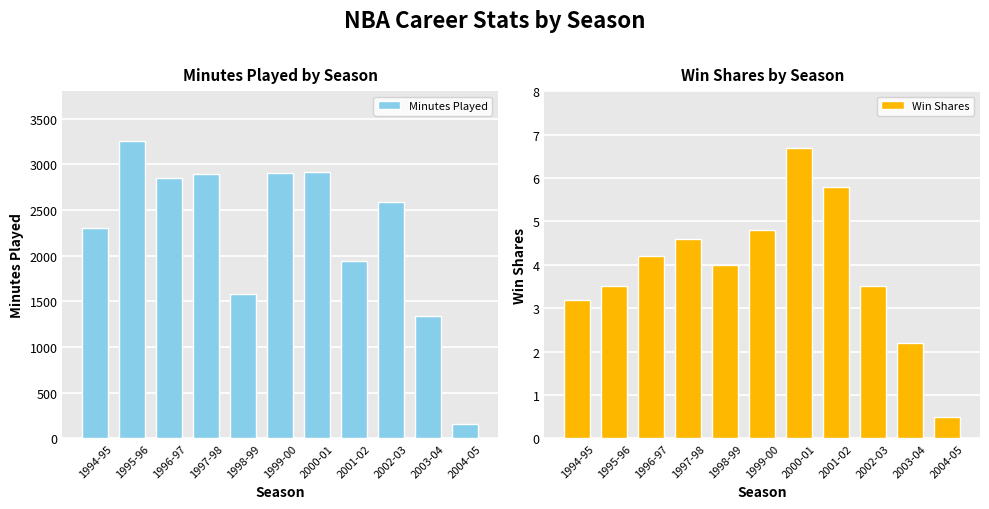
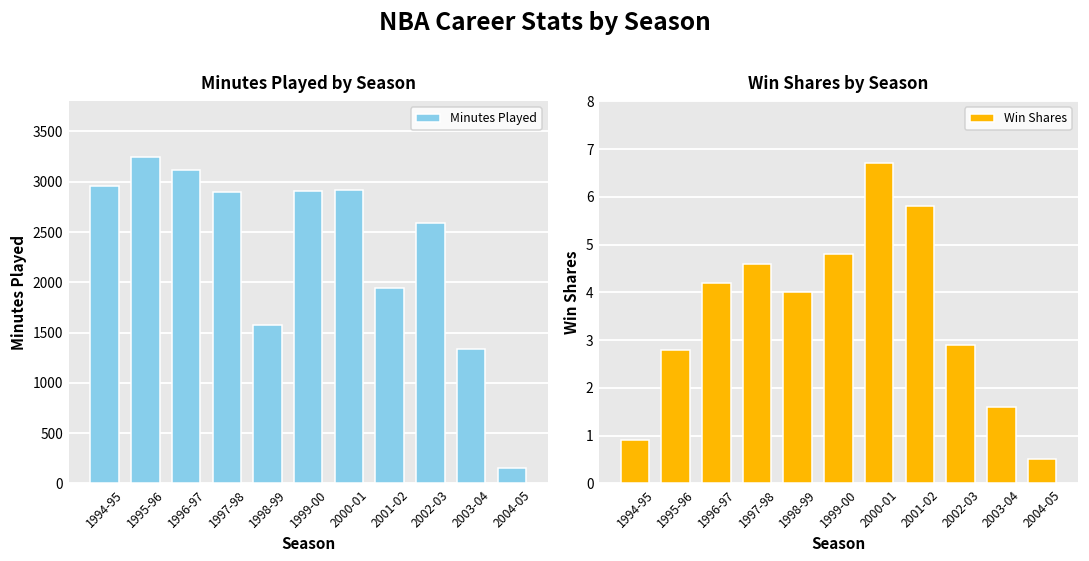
Minutes Played by Season, 1994-95: 2300 -> 3000
Minutes Played by Season, 1996-97: 2800 -> 3100
Win Shares by Season, 1994-95: 3.2 -> 0.9
Win Shares by Season, 1995-96: 3.5 -> 2.8
Win Shares by Season, 2002-03: 3.5 -> 2.9
Win Shares by Season, 2003-04: 2.2 -> 1.6
